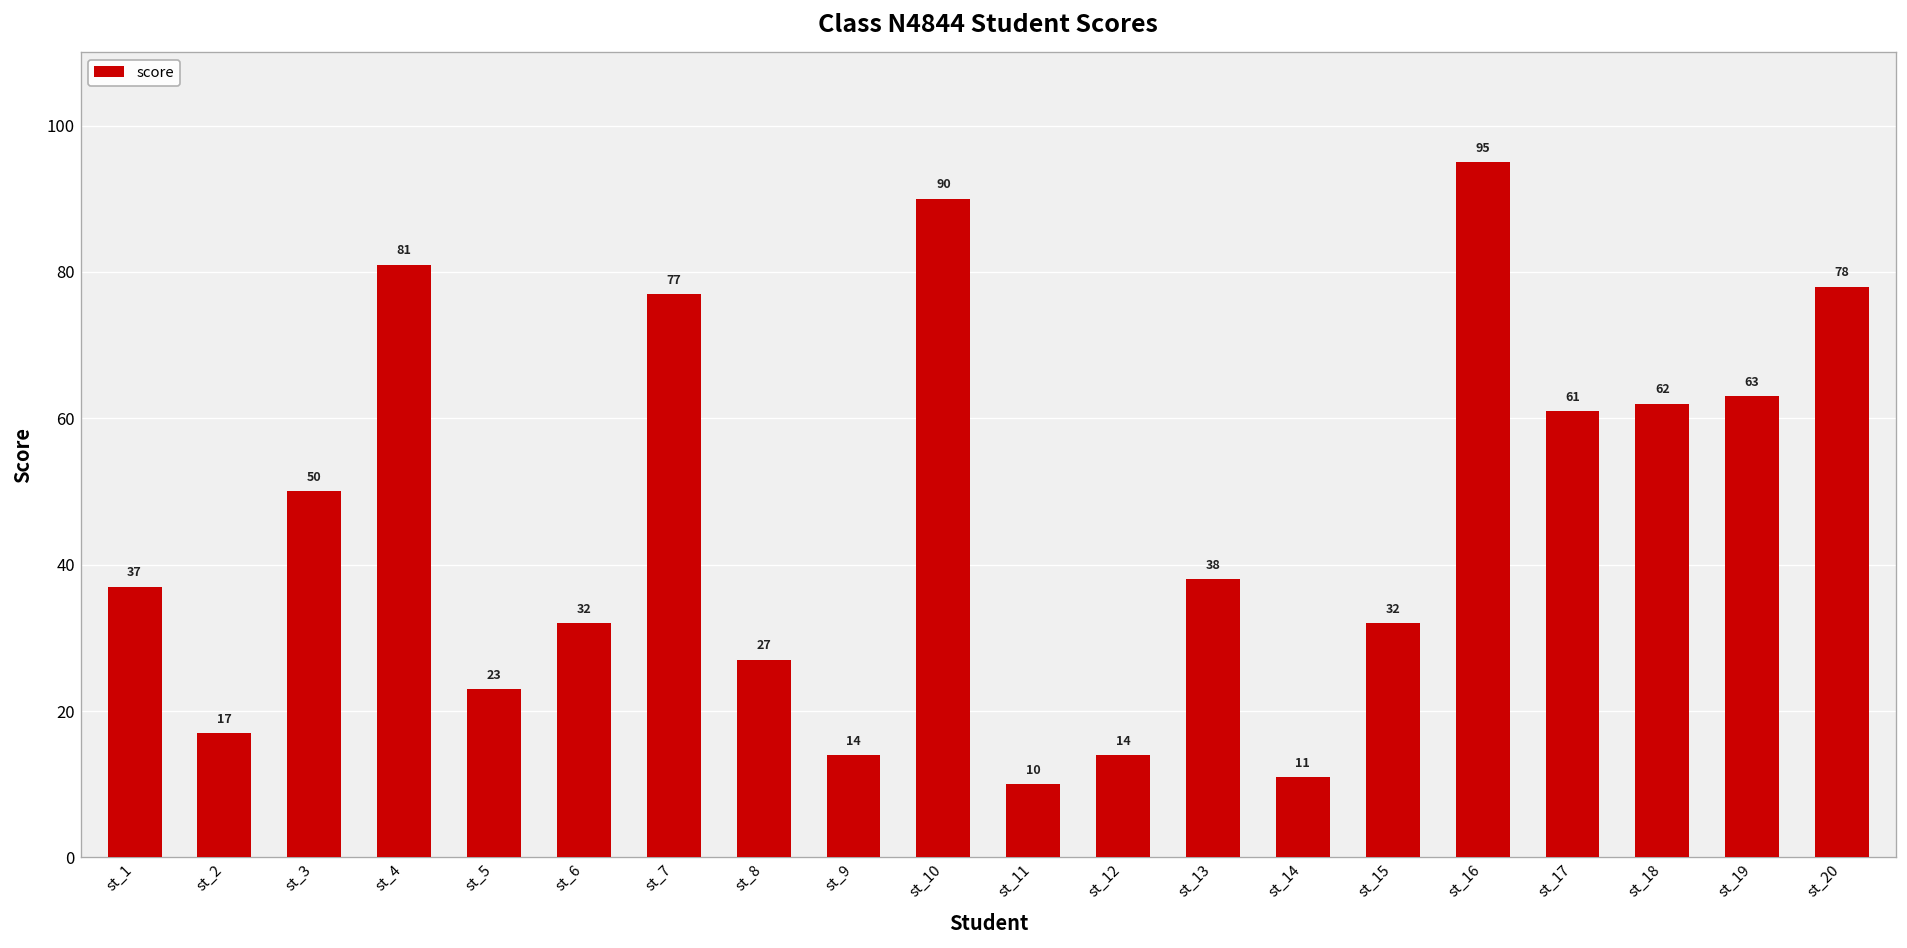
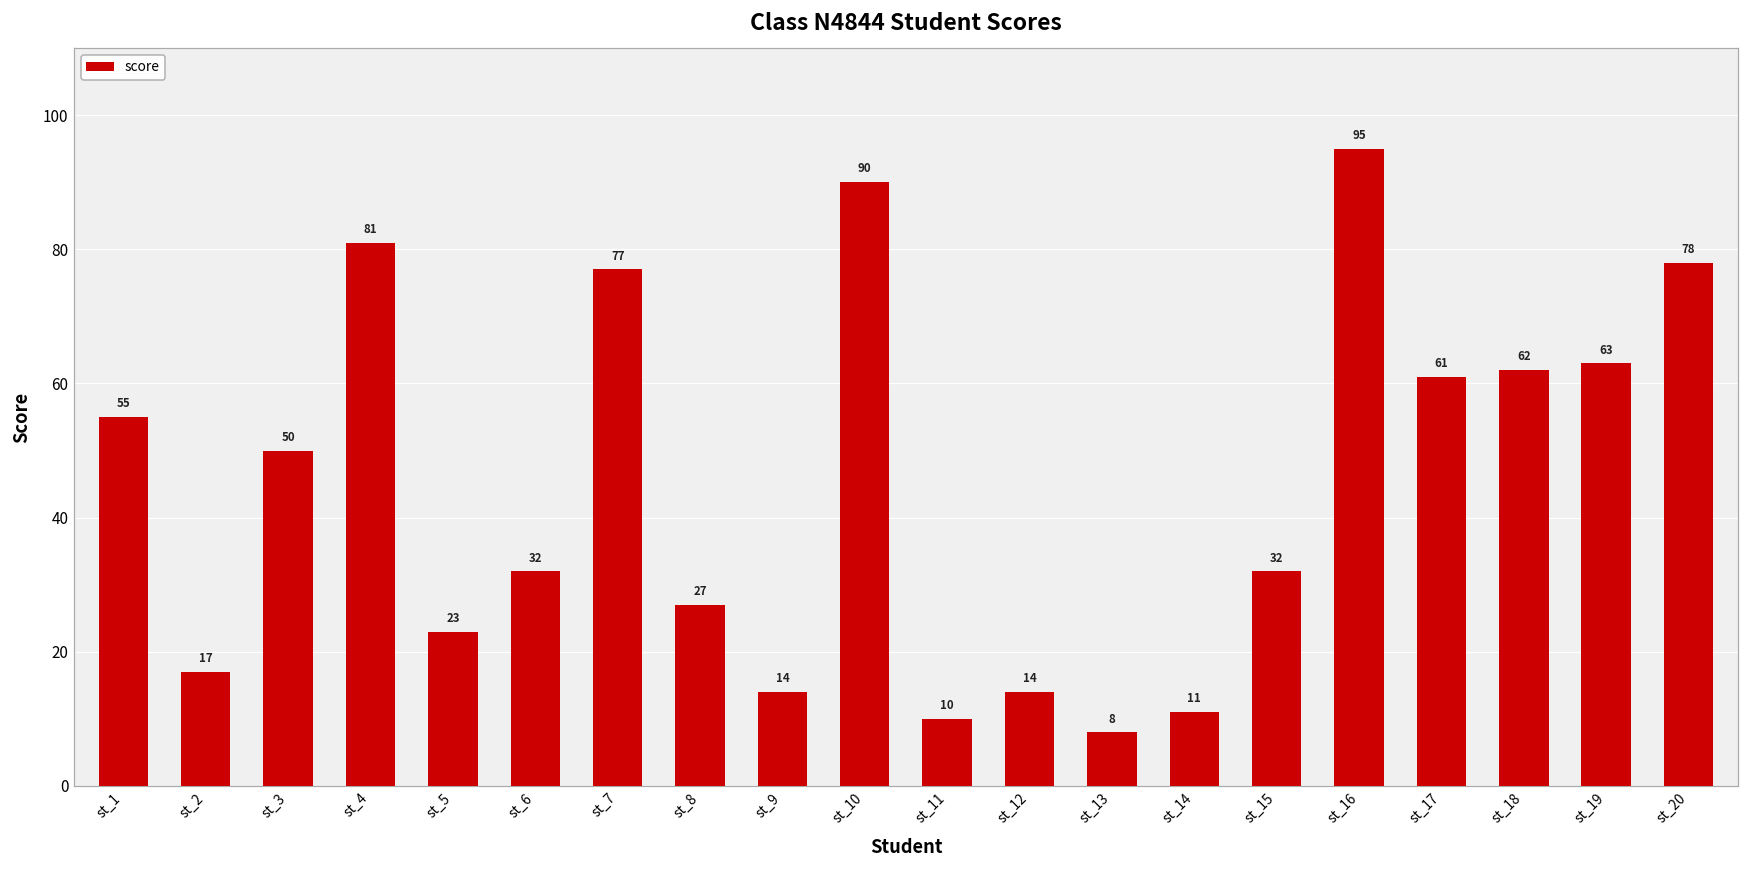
st_1: 37 -> 55
st_13: 38 -> 8
